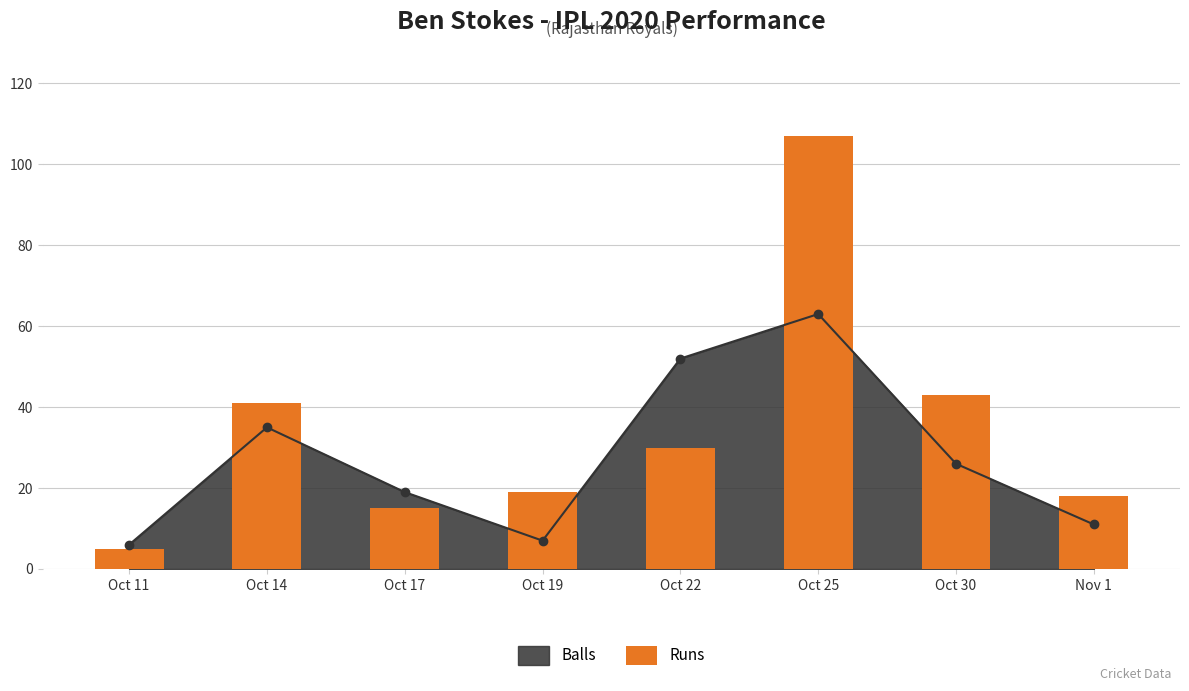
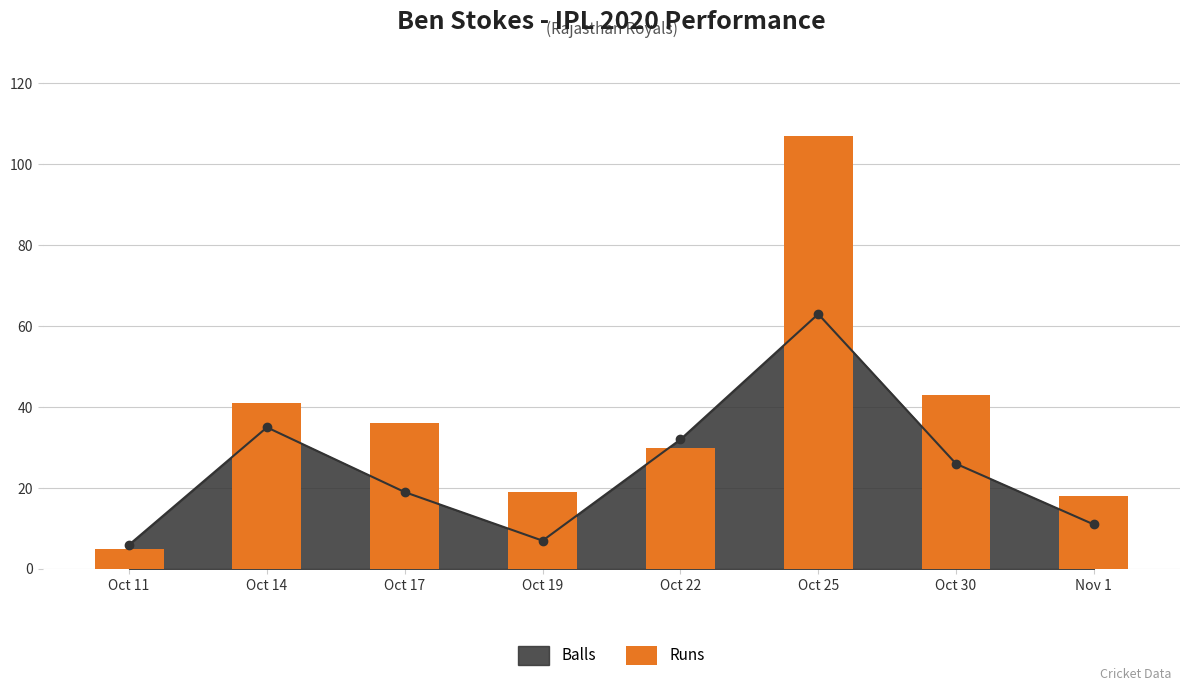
Runs, Oct 17: 15 -> 36
Balls, Oct 22: 52 -> 32
